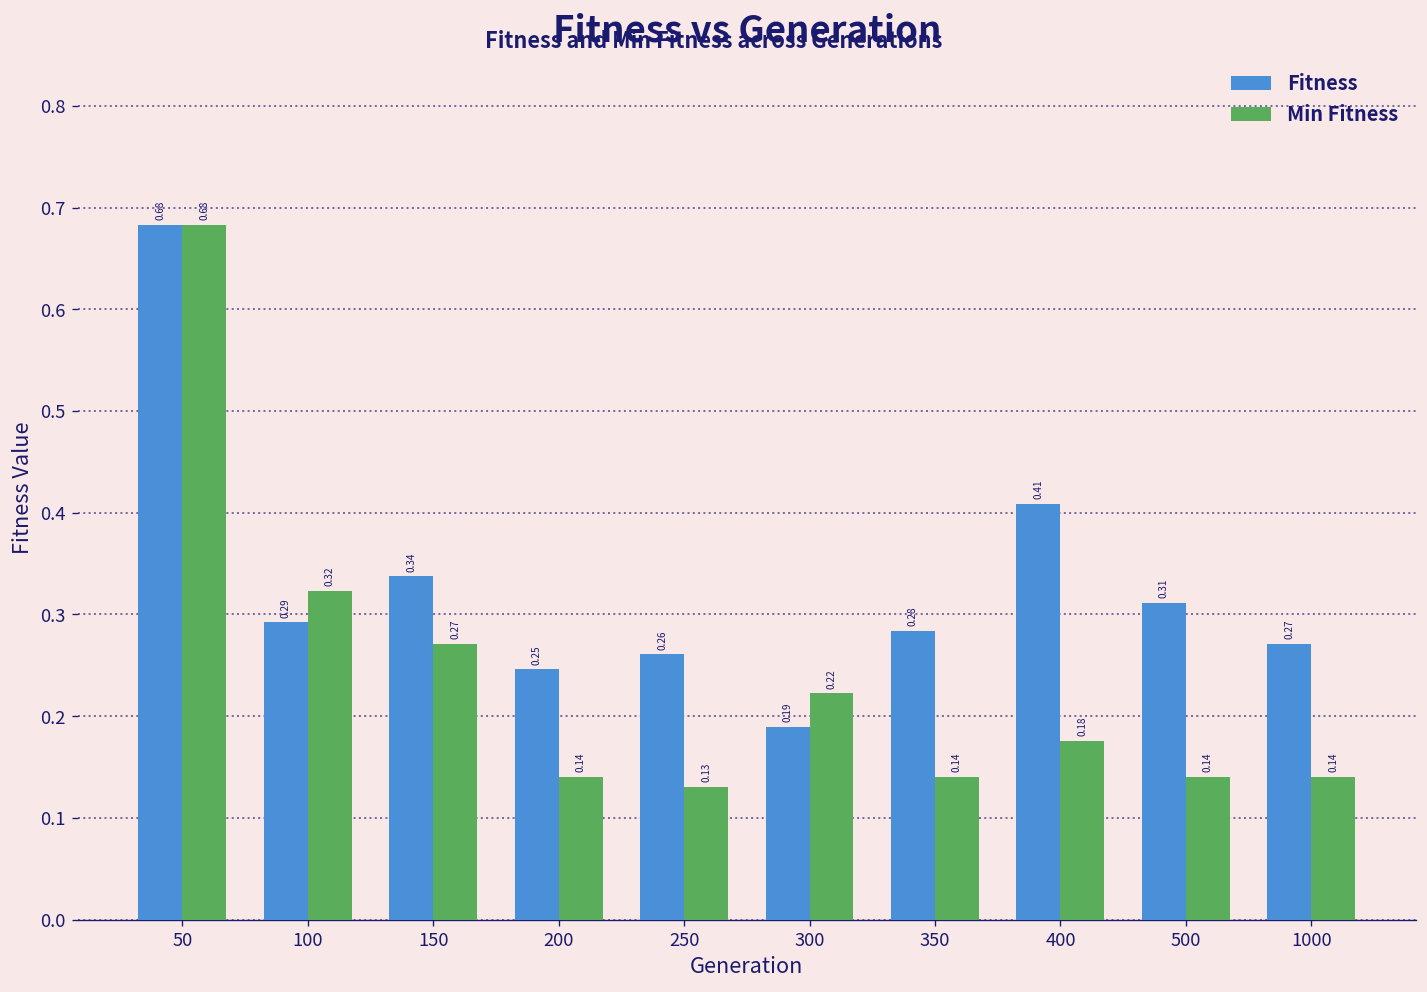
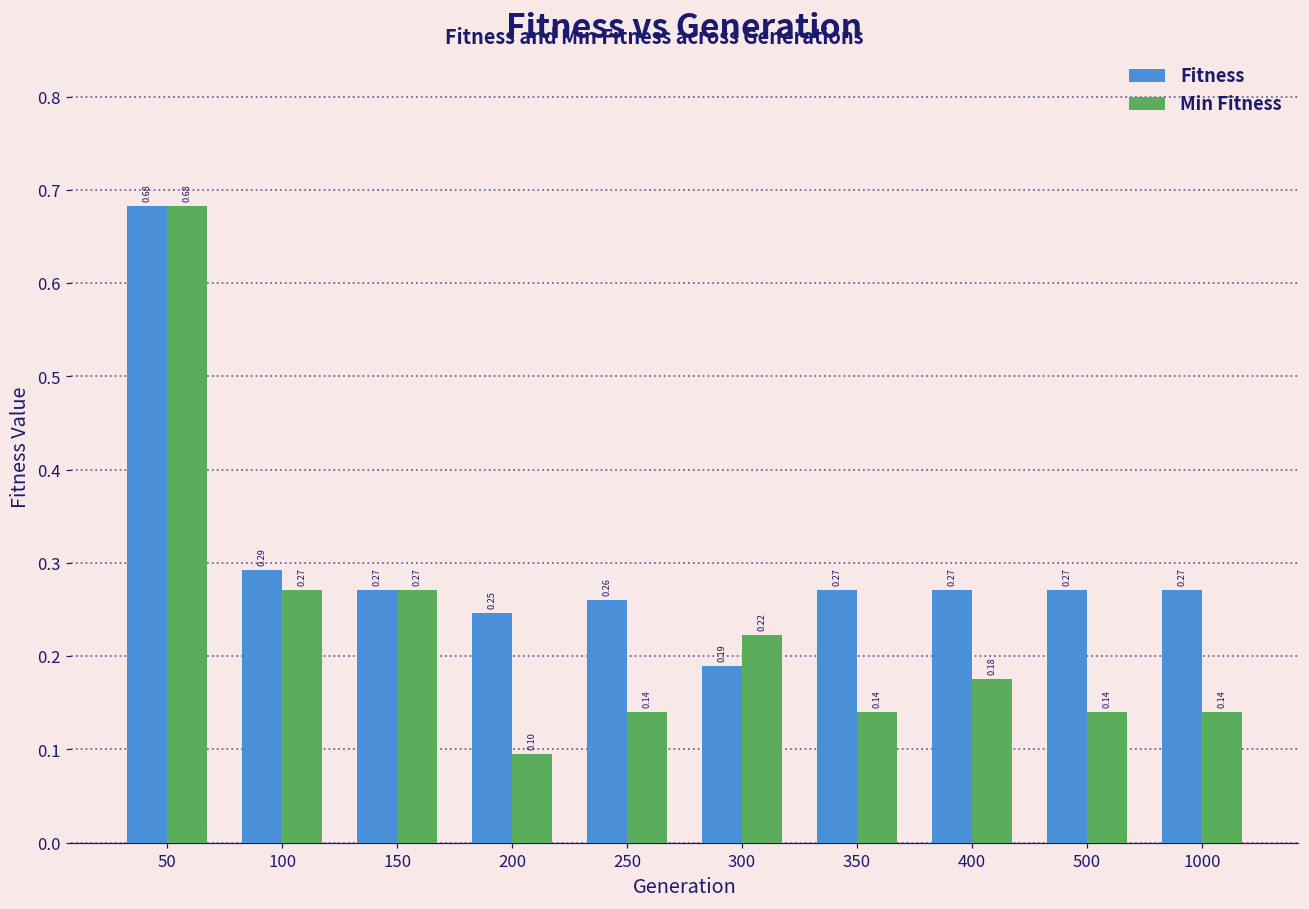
Min Fitness, 100: 0.32 -> 0.27
Fitness, 150: 0.34 -> 0.27
Min Fitness, 200: 0.14 -> 0.10
Min Fitness, 250: 0.13 -> 0.14
Fitness, 350: 0.28 -> 0.27
Fitness, 400: 0.41 -> 0.27
Fitness, 500: 0.31 -> 0.27
